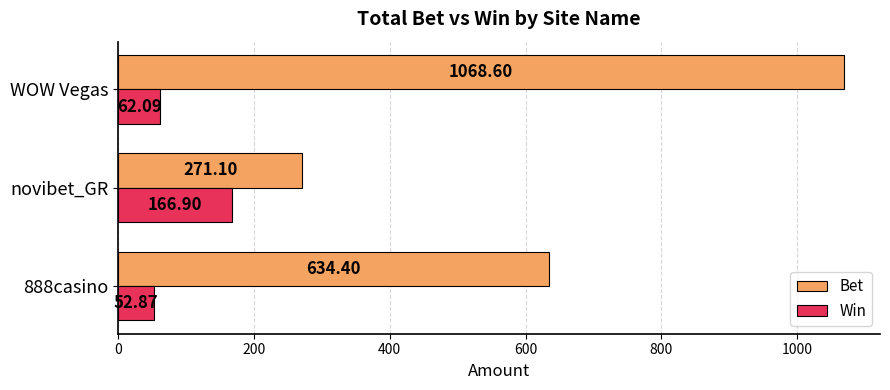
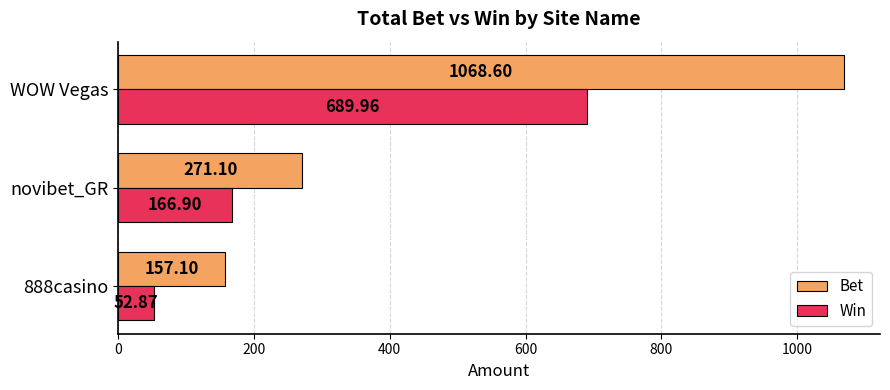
Win, WOW Vegas: 62.09 -> 689.96
Bet, 888casino: 634.40 -> 157.10
